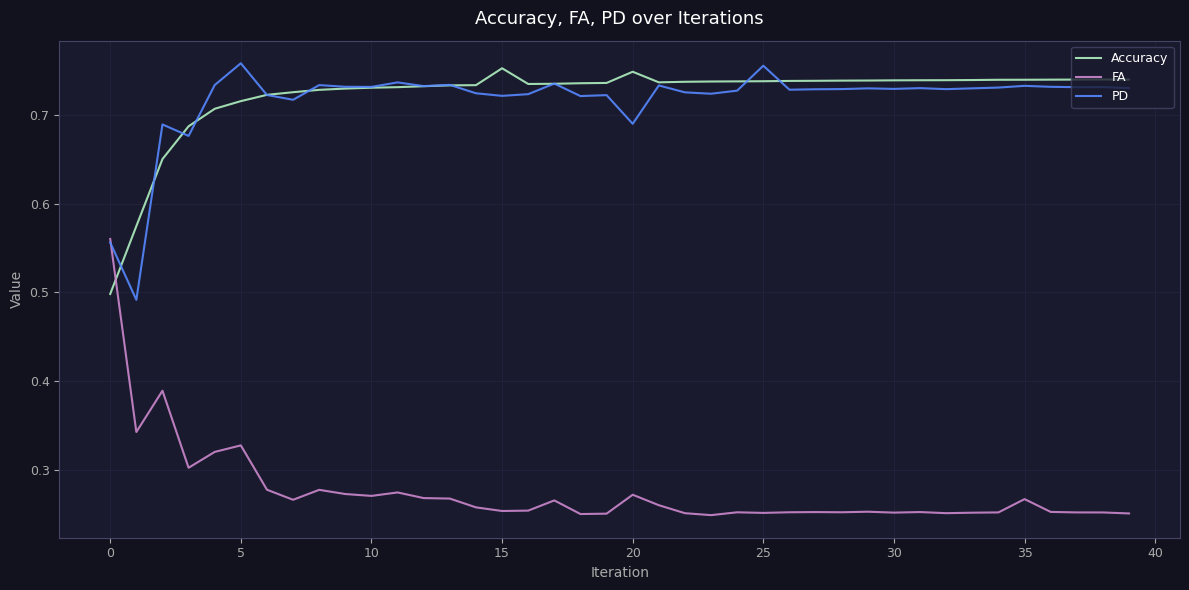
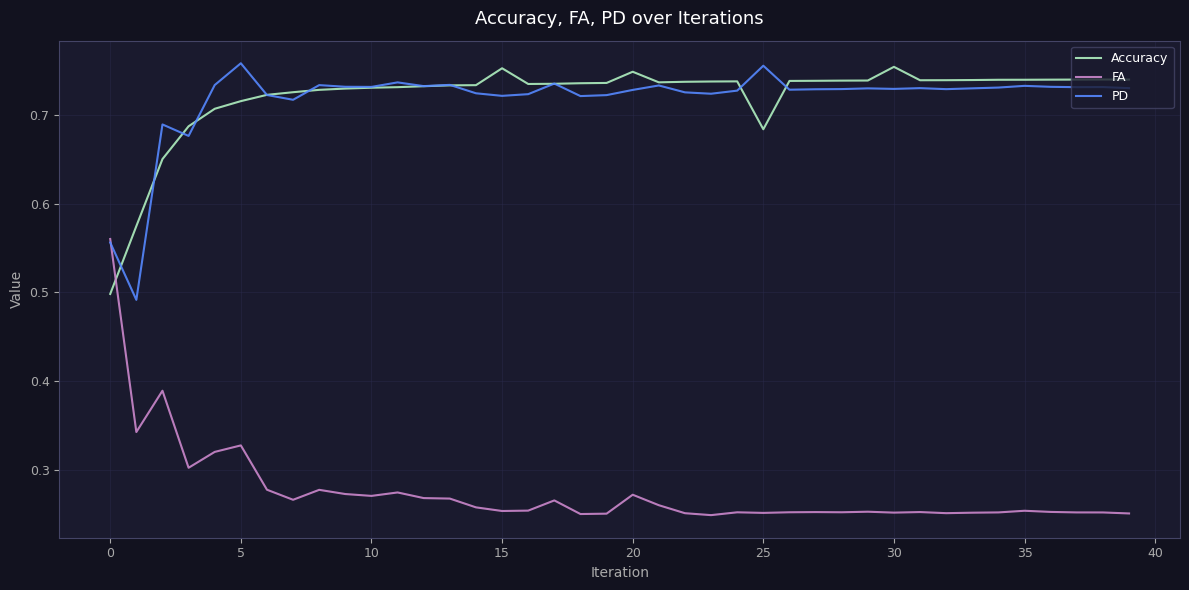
PD, 20: 0.69 -> 0.73
Accuracy, 25: 0.74 -> 0.68
Accuracy, 30: 0.74 -> 0.75
FA, 35: 0.27 -> 0.25
